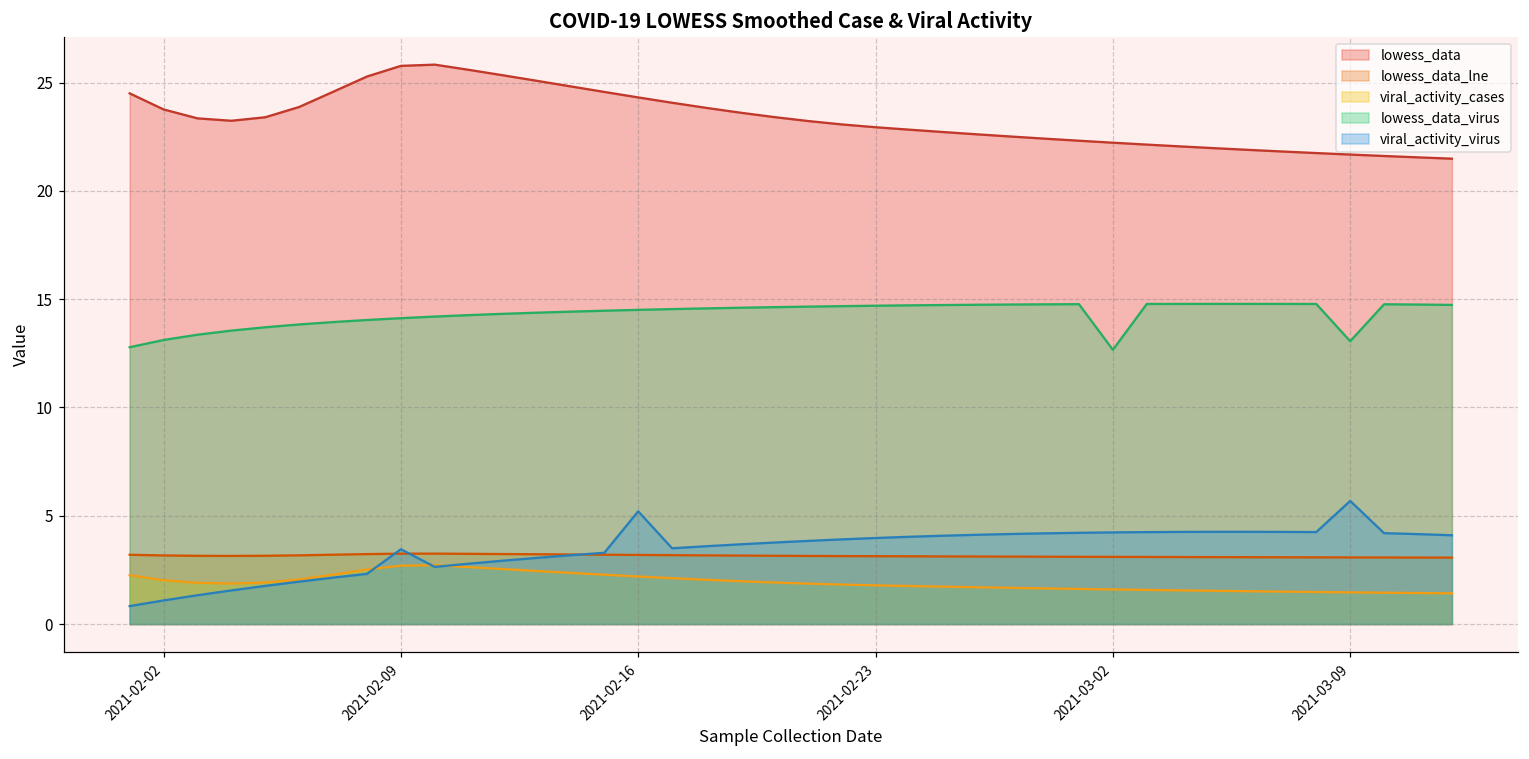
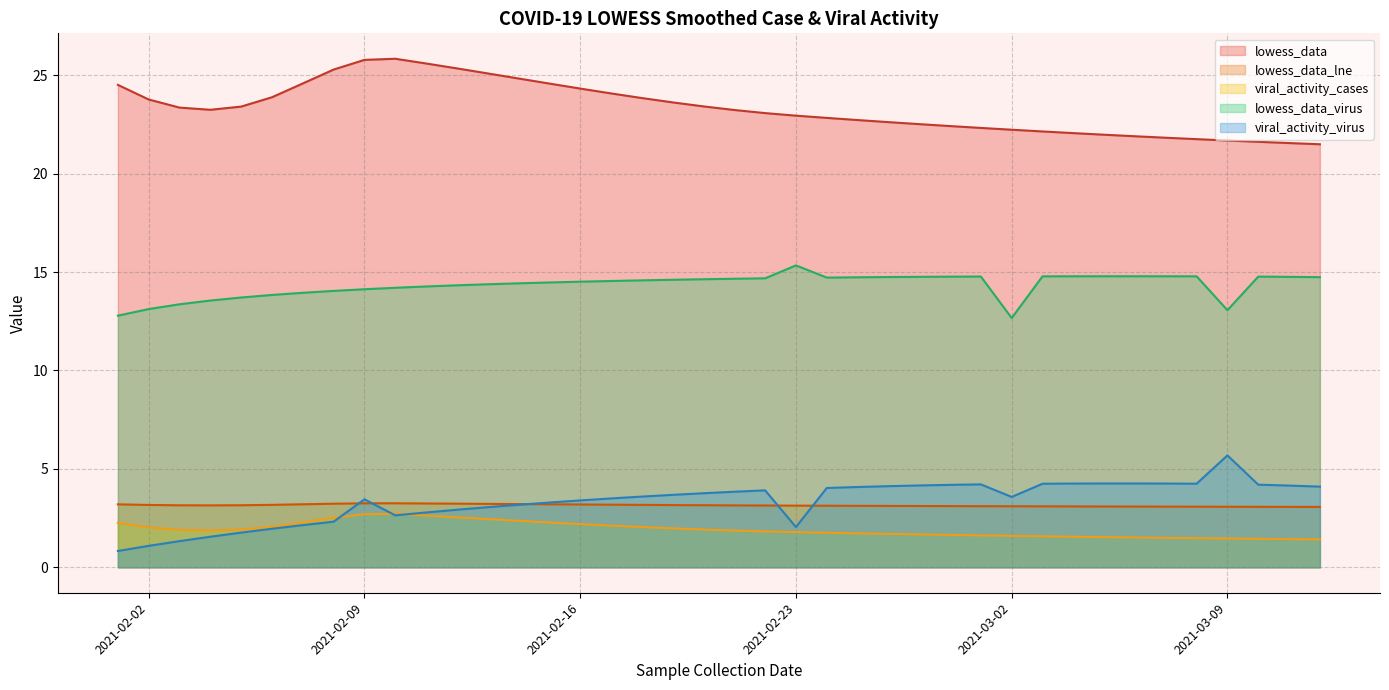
viral_activity_virus, 2021-02-16: 5.2 -> 3.4
lowess_data_virus, 2021-02-23: 14.7 -> 15.3
viral_activity_virus, 2021-02-23: 4.0 -> 2.0
viral_activity_virus, 2021-03-02: 4.2 -> 3.6
